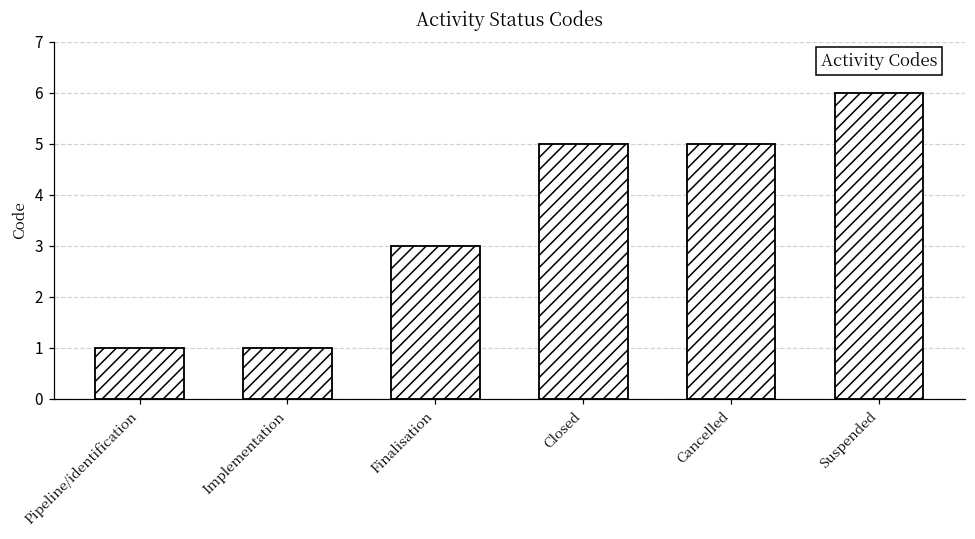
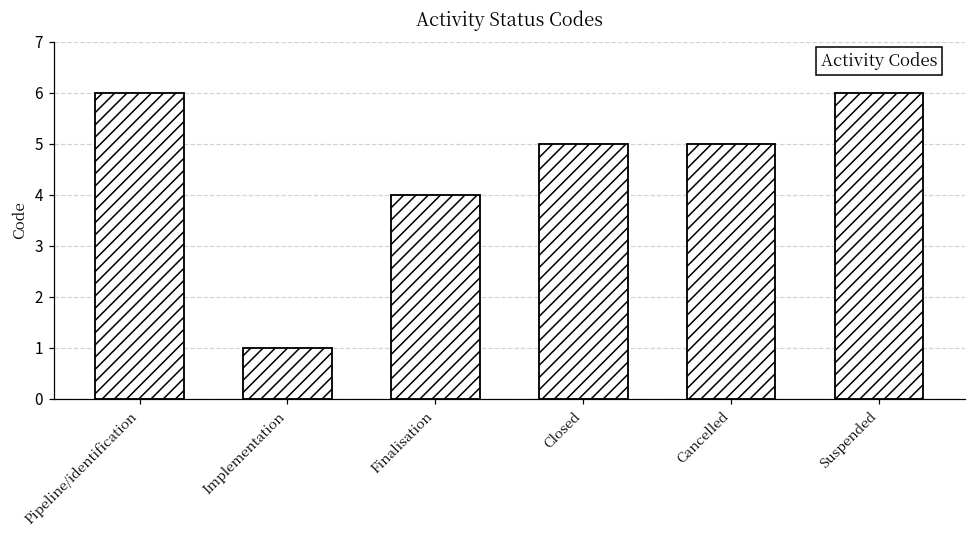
Pipeline/identification: 1 -> 6
Finalisation: 3 -> 4
